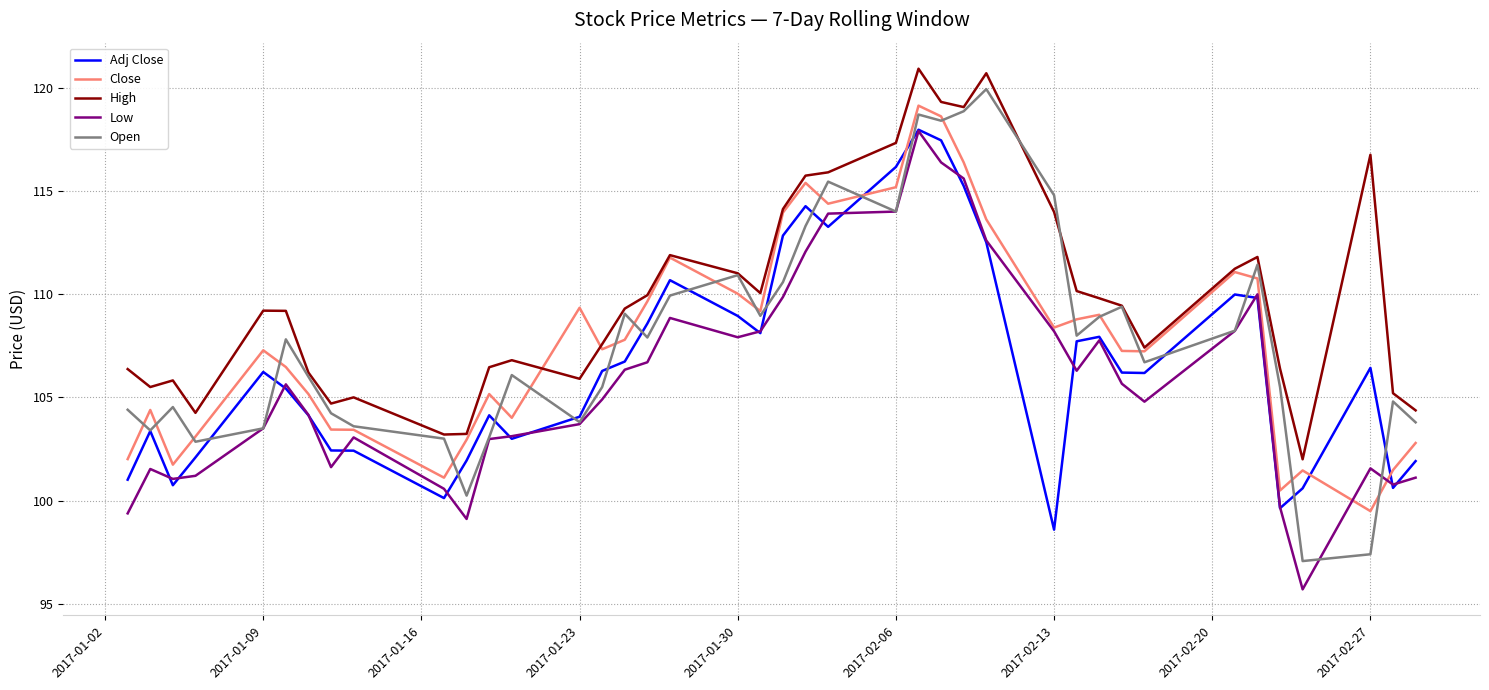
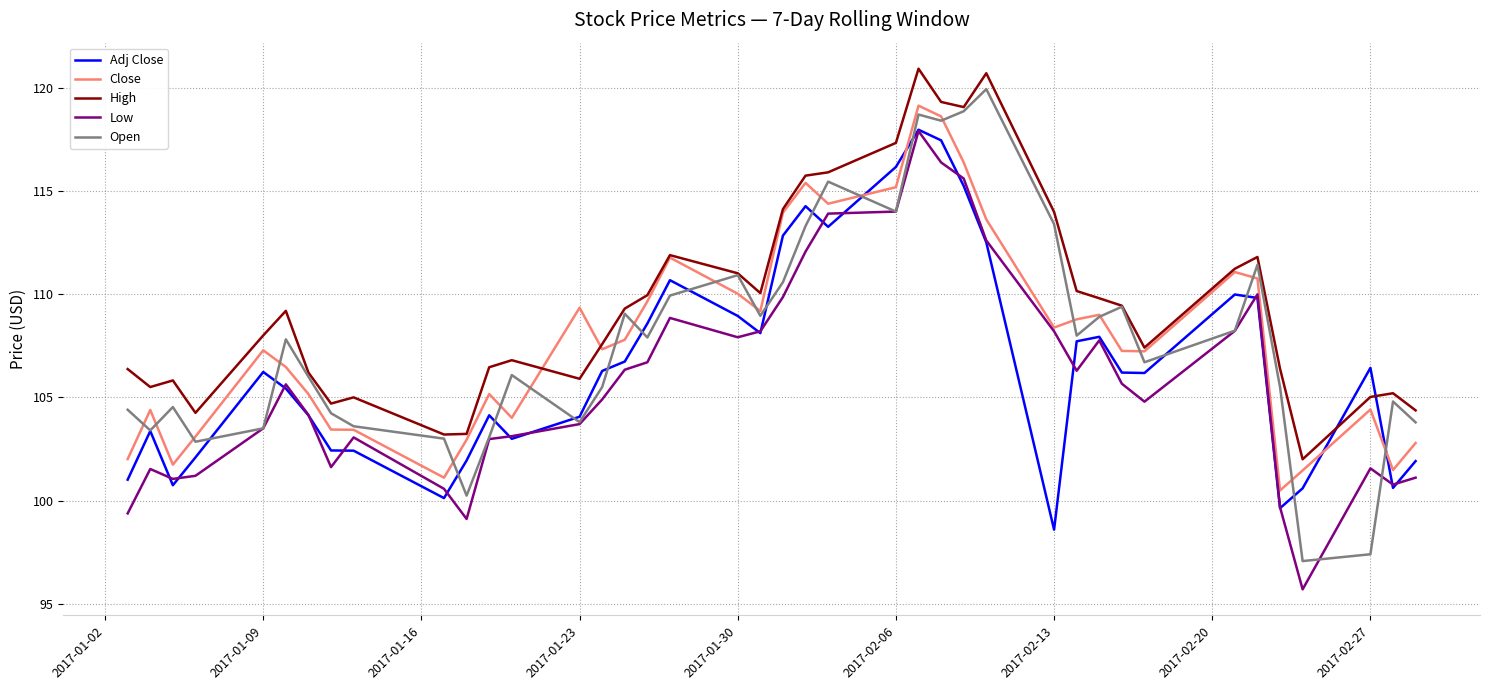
High, 2017-01-09: 109.2 -> 108.0
Open, 2017-02-13: 114.8 -> 113.4
Close, 2017-02-27: 99.5 -> 104.4
High, 2017-02-27: 116.8 -> 105.0
